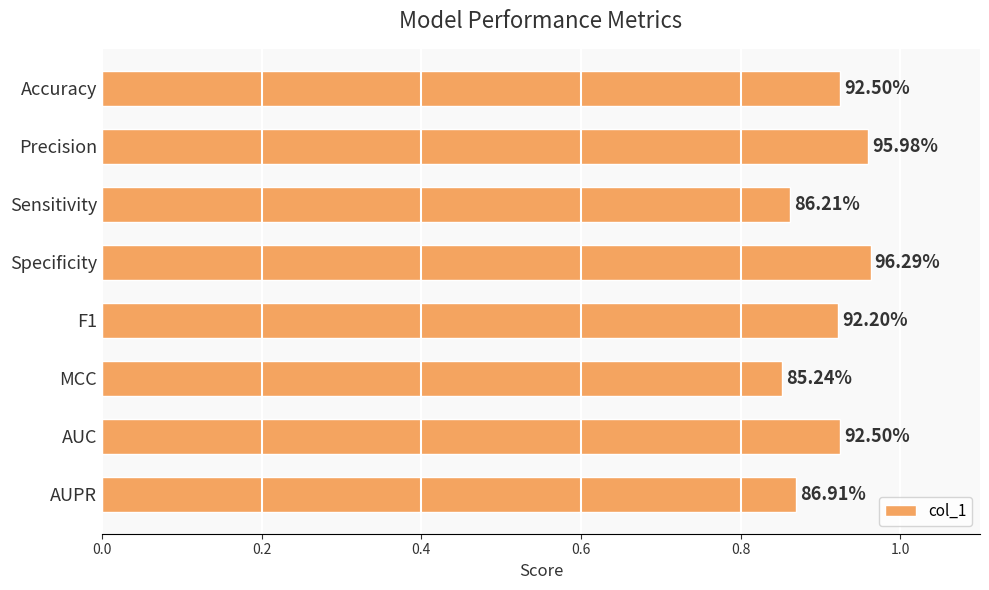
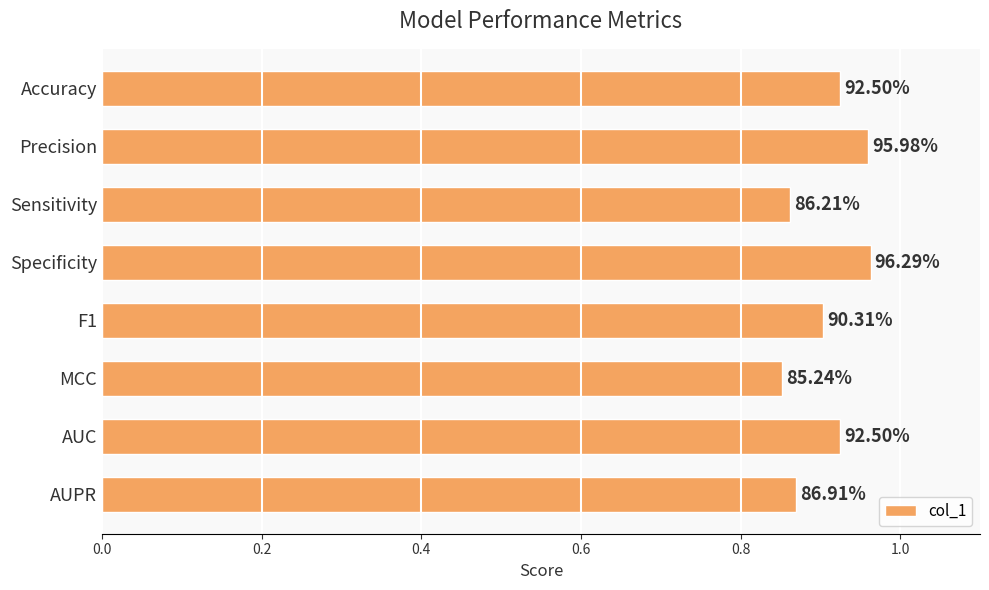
F1: 92.20% -> 90.31%
